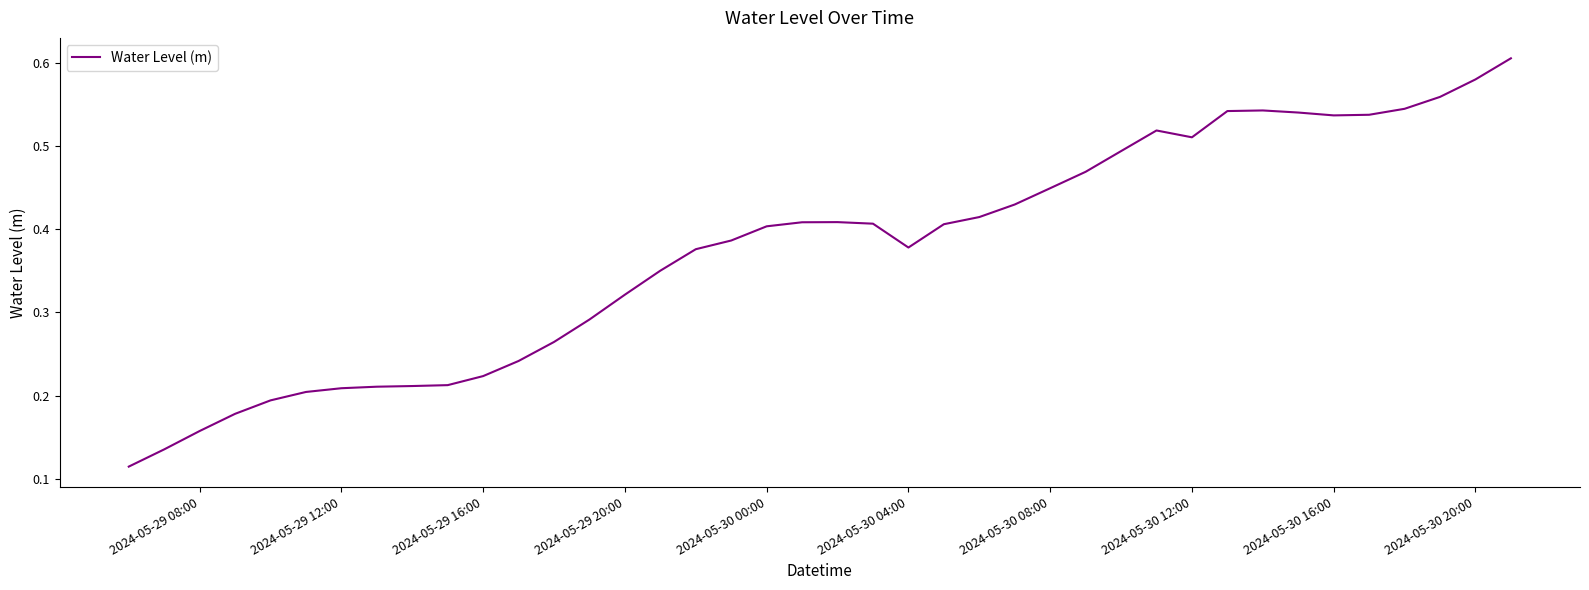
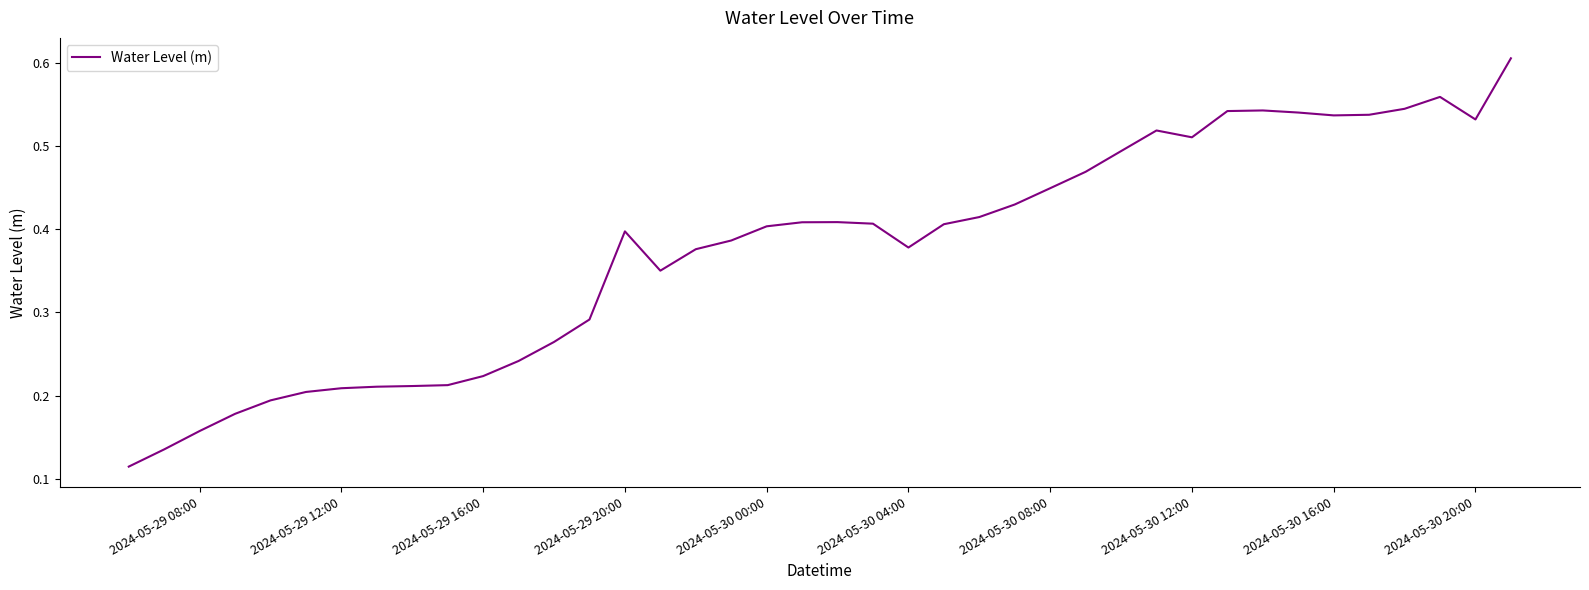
2024-05-29 20:00: 0.32 -> 0.40
2024-05-30 20:00: 0.58 -> 0.53
